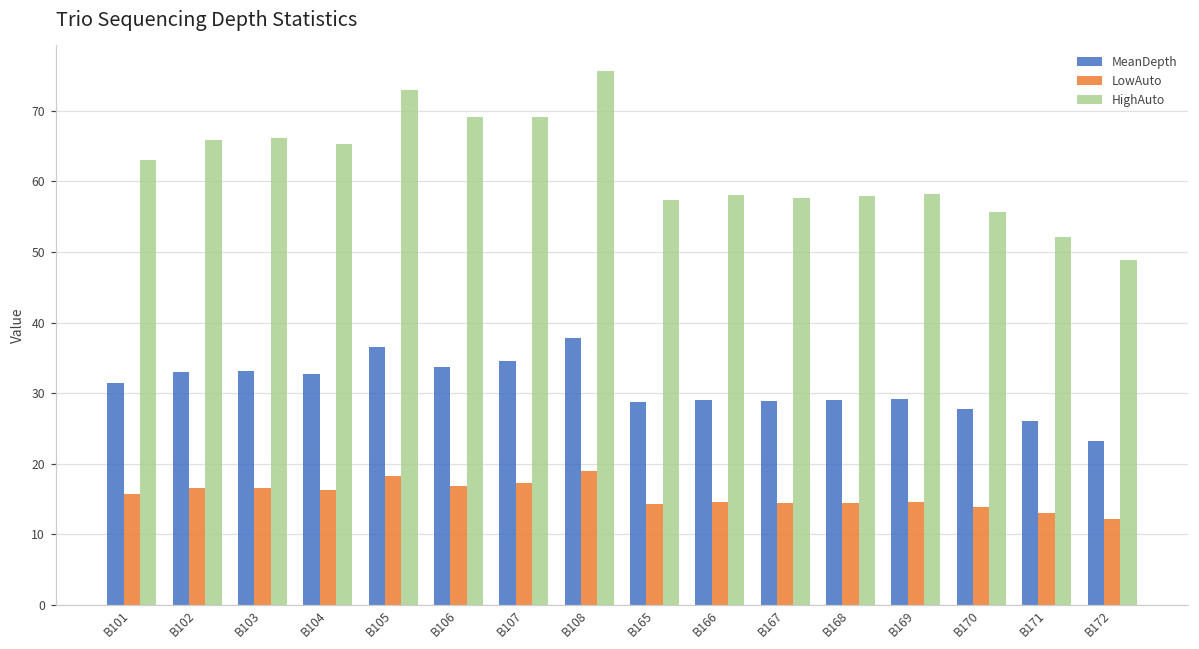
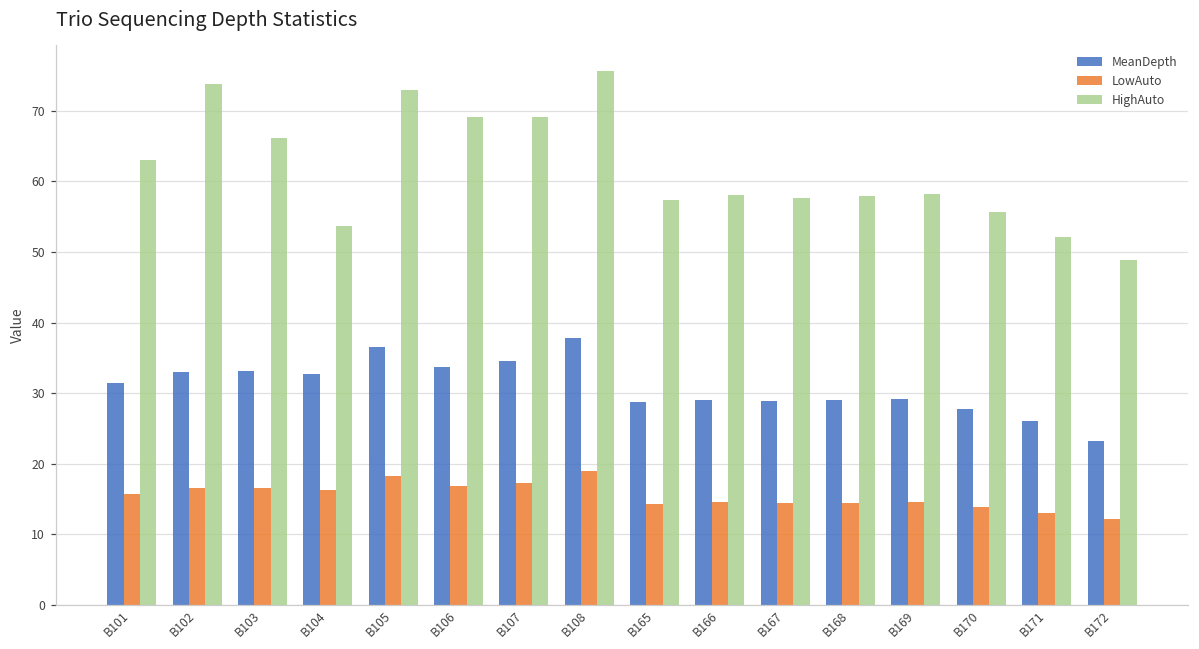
HighAuto, B102: 66 -> 74
HighAuto, B104: 65 -> 54
